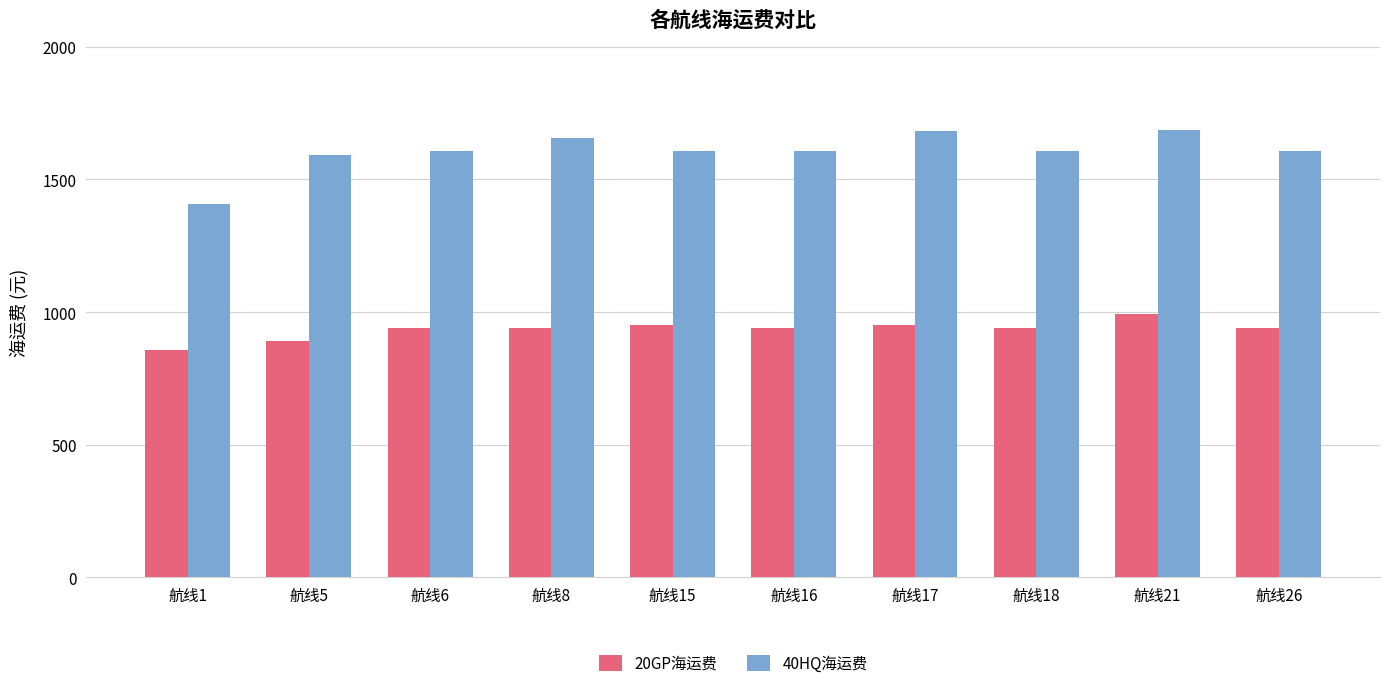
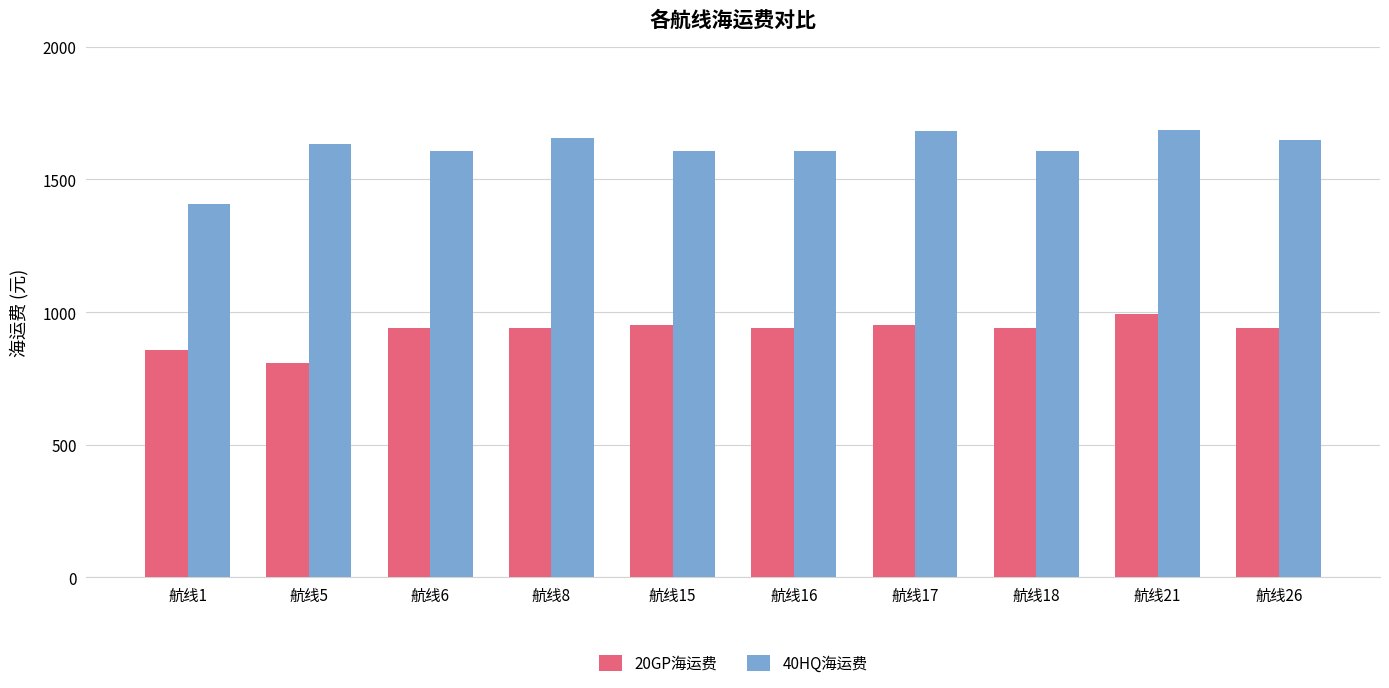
20GP海运费, 航线5: 890 -> 810
40HQ海运费, 航线5: 1590 -> 1630
40HQ海运费, 航线26: 1610 -> 1650
